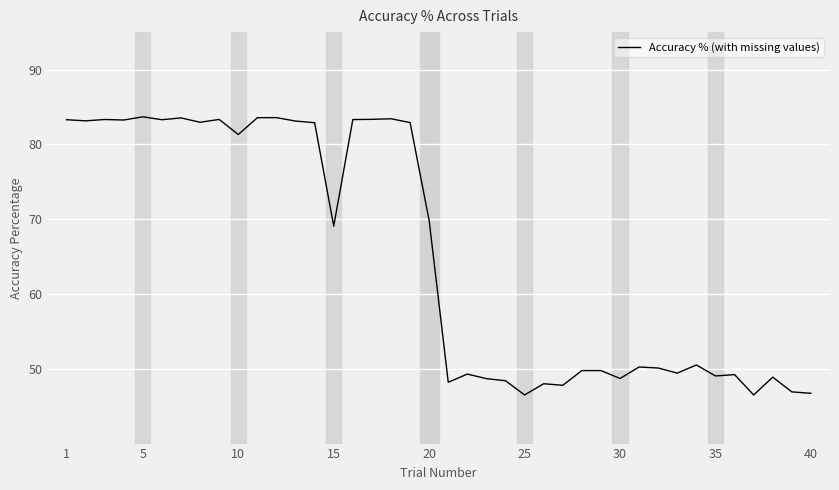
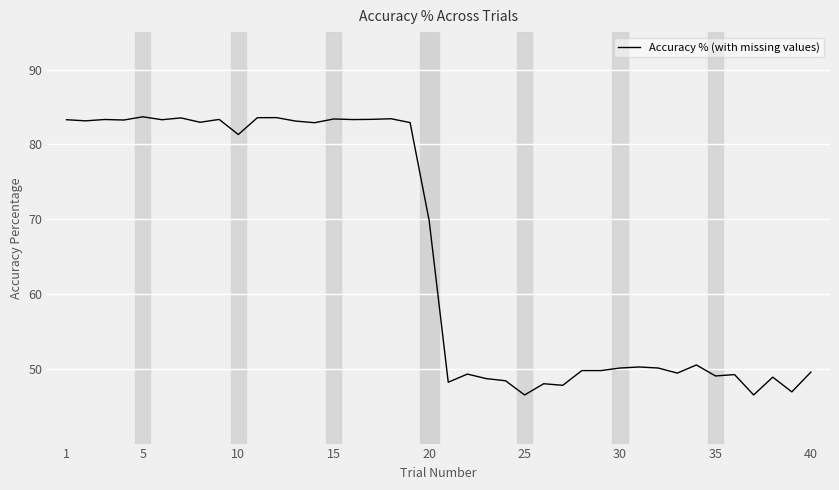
15: 69 -> 83
30: 49 -> 50
40: 47 -> 50
